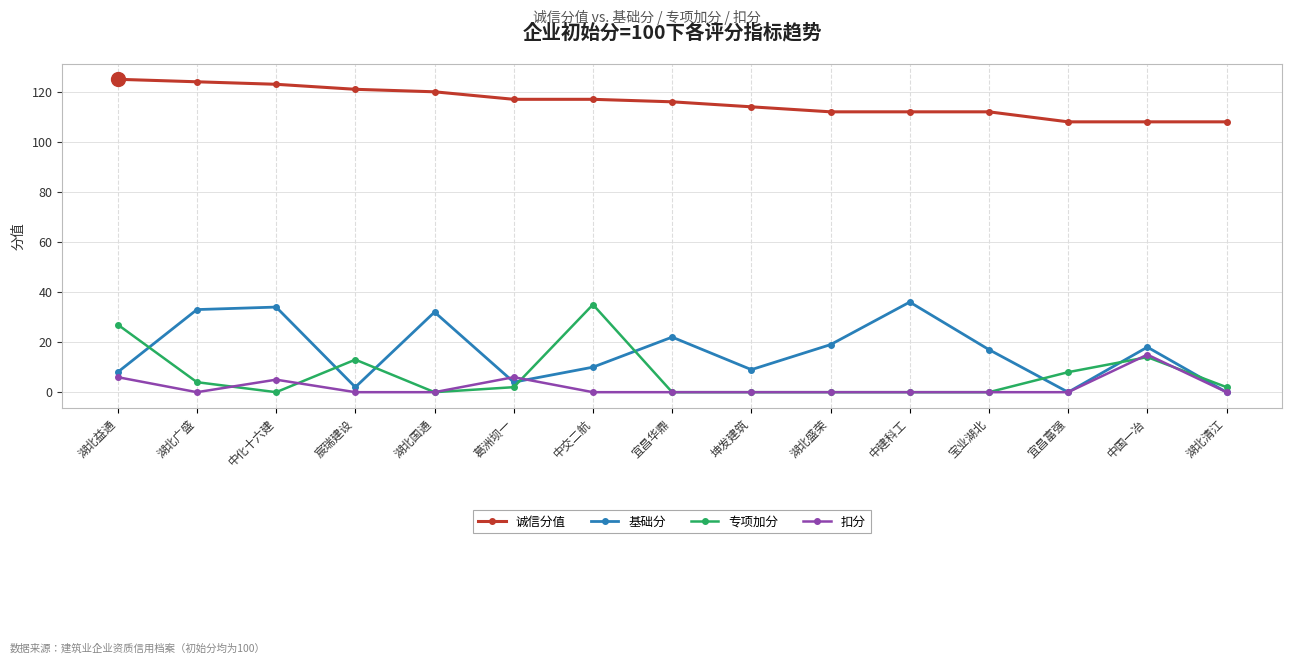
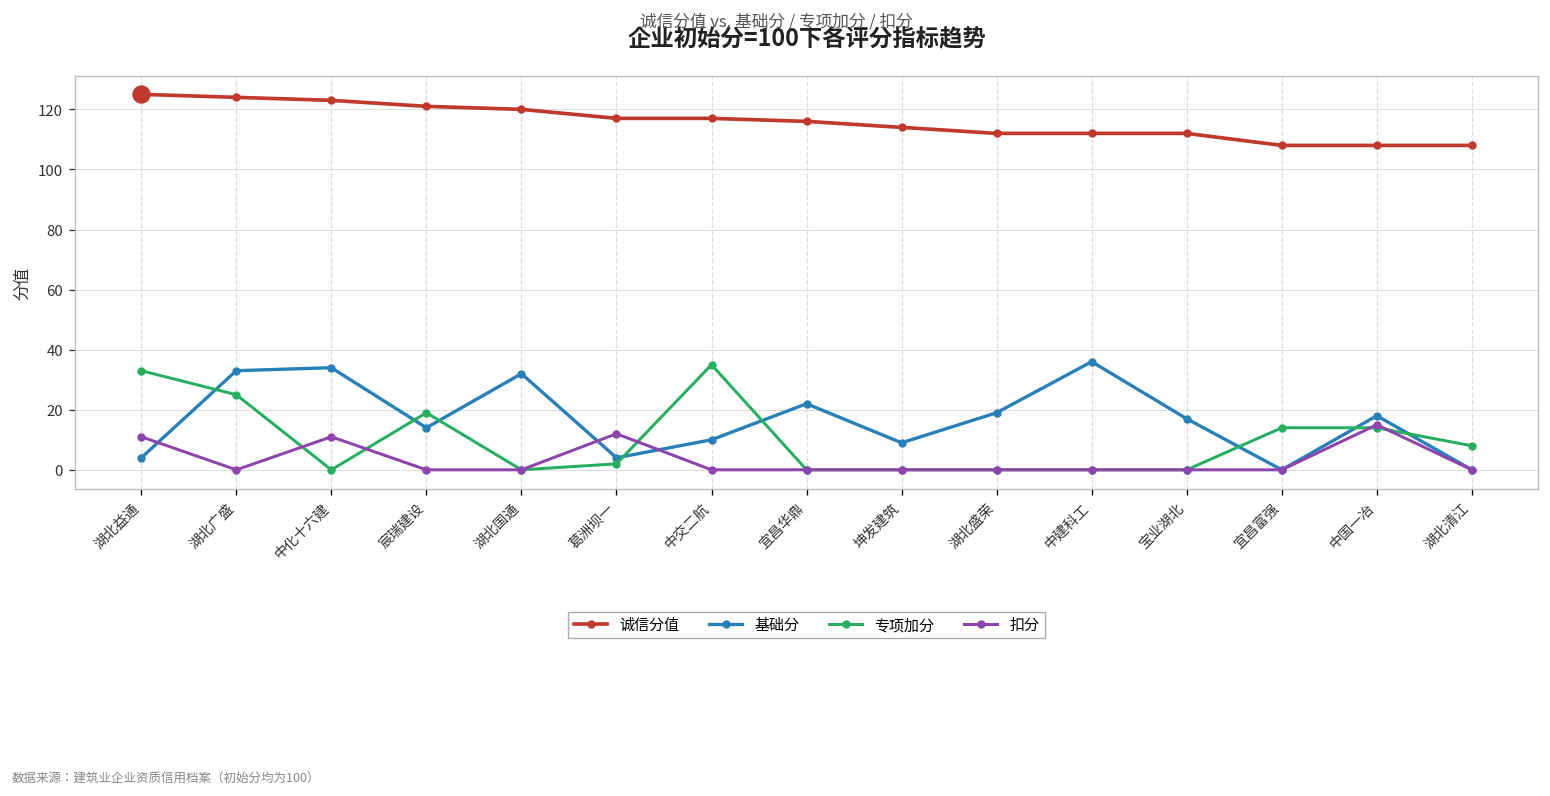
基础分, 湖北益通: 8 -> 4
专项加分, 湖北益通: 27 -> 33
扣分, 湖北益通: 6 -> 11
专项加分, 湖北广盛: 4 -> 25
扣分, 中化十六建: 5 -> 11
基础分, 宸瑞建设: 2 -> 14
专项加分, 宸瑞建设: 13 -> 19
扣分, 葛洲坝一: 6 -> 12
专项加分, 宜昌富强: 8 -> 14
专项加分, 湖北清江: 2 -> 8
